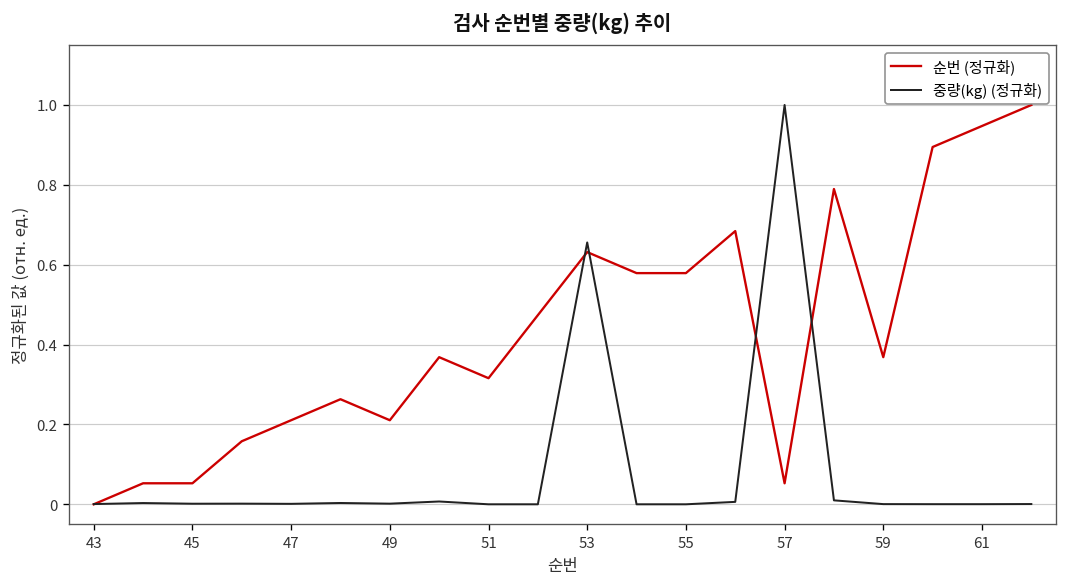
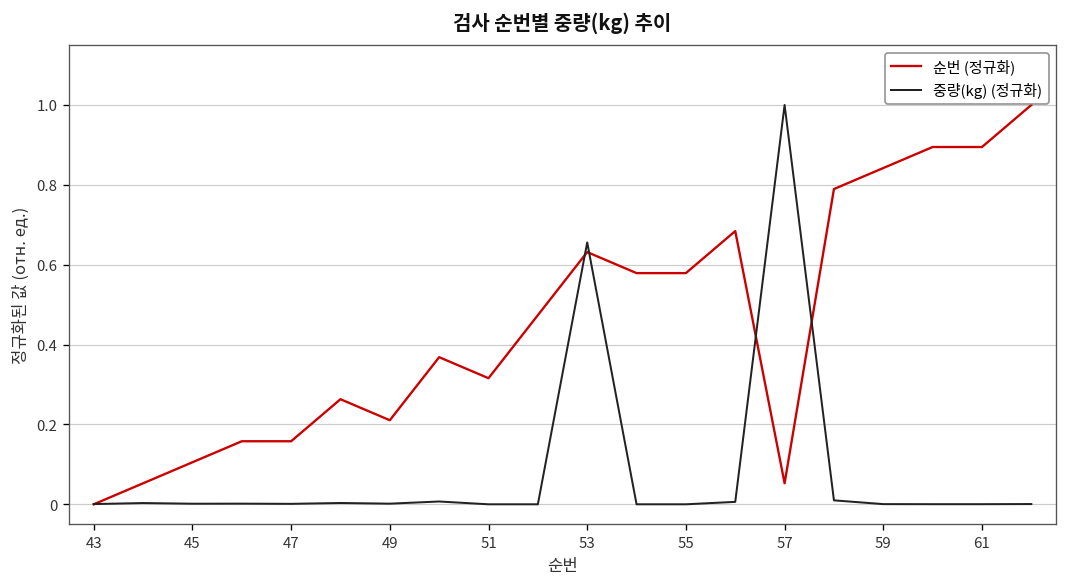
순번 (정규화), 45: 0.05 -> 0.11
순번 (정규화), 47: 0.21 -> 0.16
순번 (정규화), 59: 0.37 -> 0.84
순번 (정규화), 61: 0.95 -> 0.89
